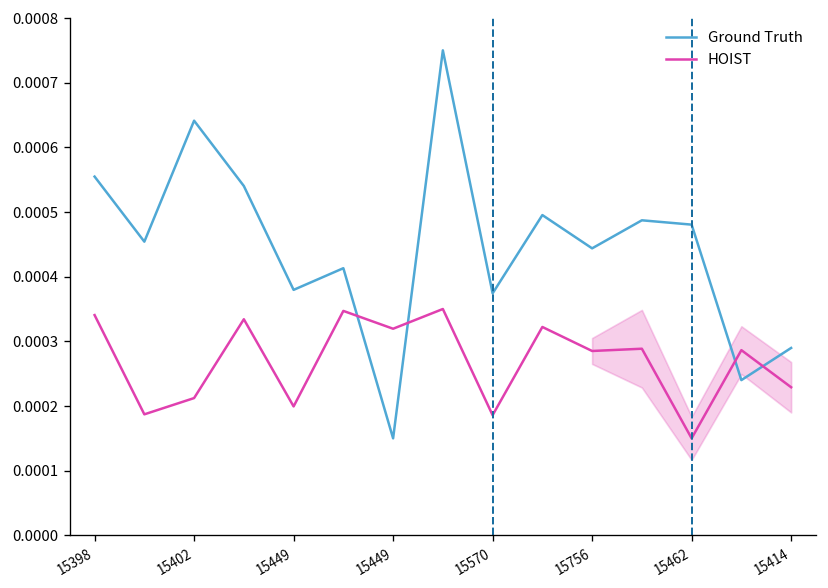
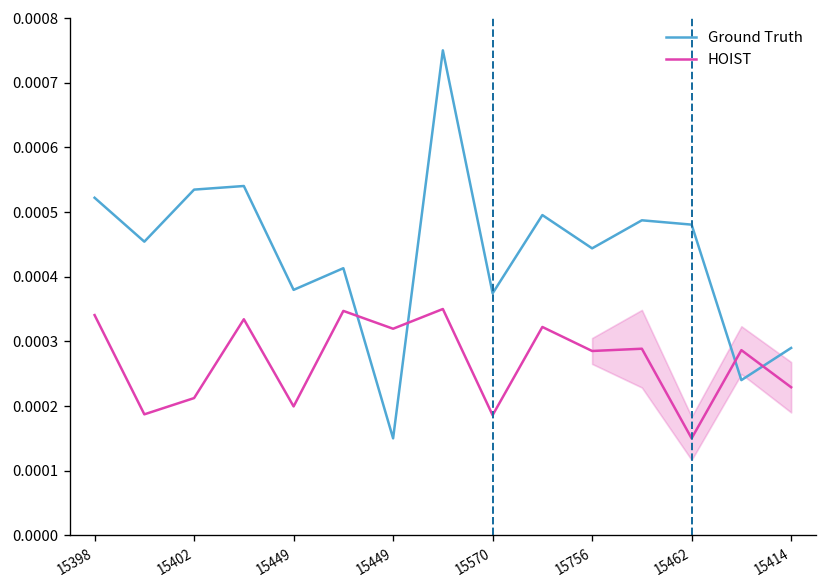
Ground Truth, 15398: 0.00055 -> 0.00052
Ground Truth, 15402: 0.00064 -> 0.00053
